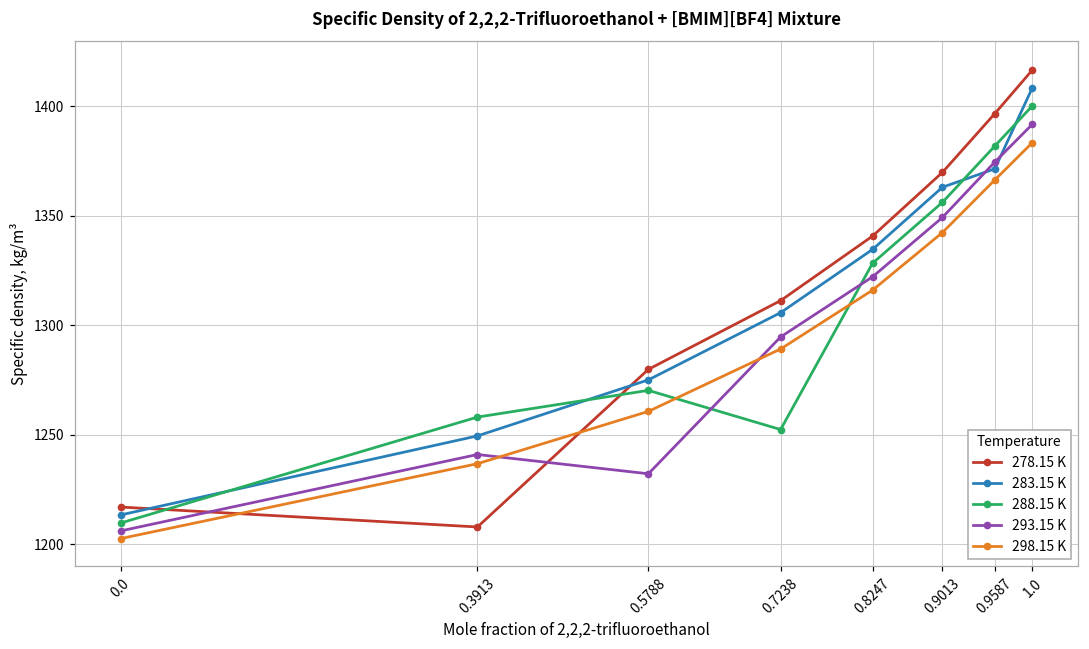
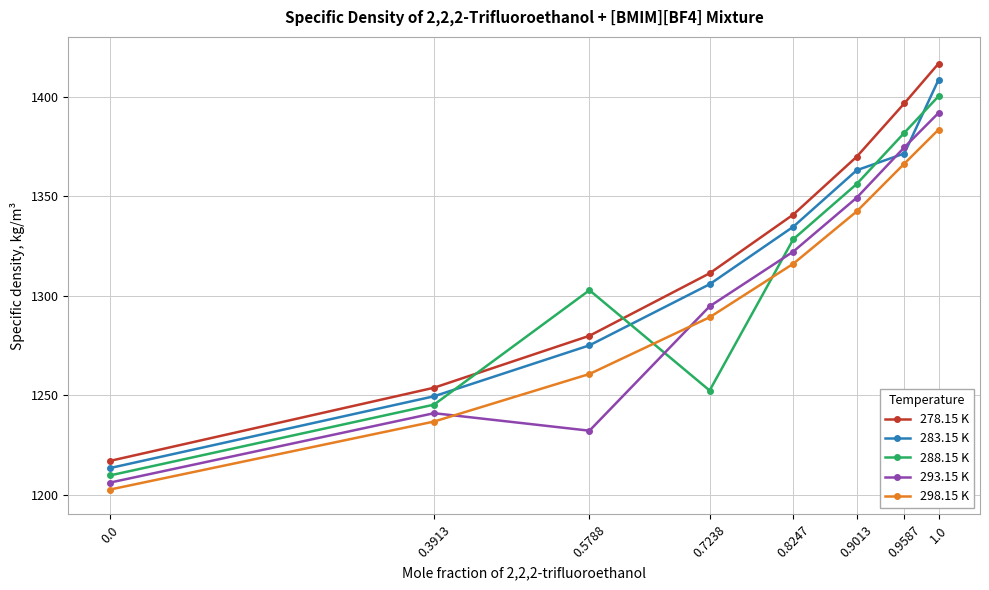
278.15 K, 0.3913: 1208 -> 1254
288.15 K, 0.3913: 1258 -> 1245
288.15 K, 0.5788: 1270 -> 1303
